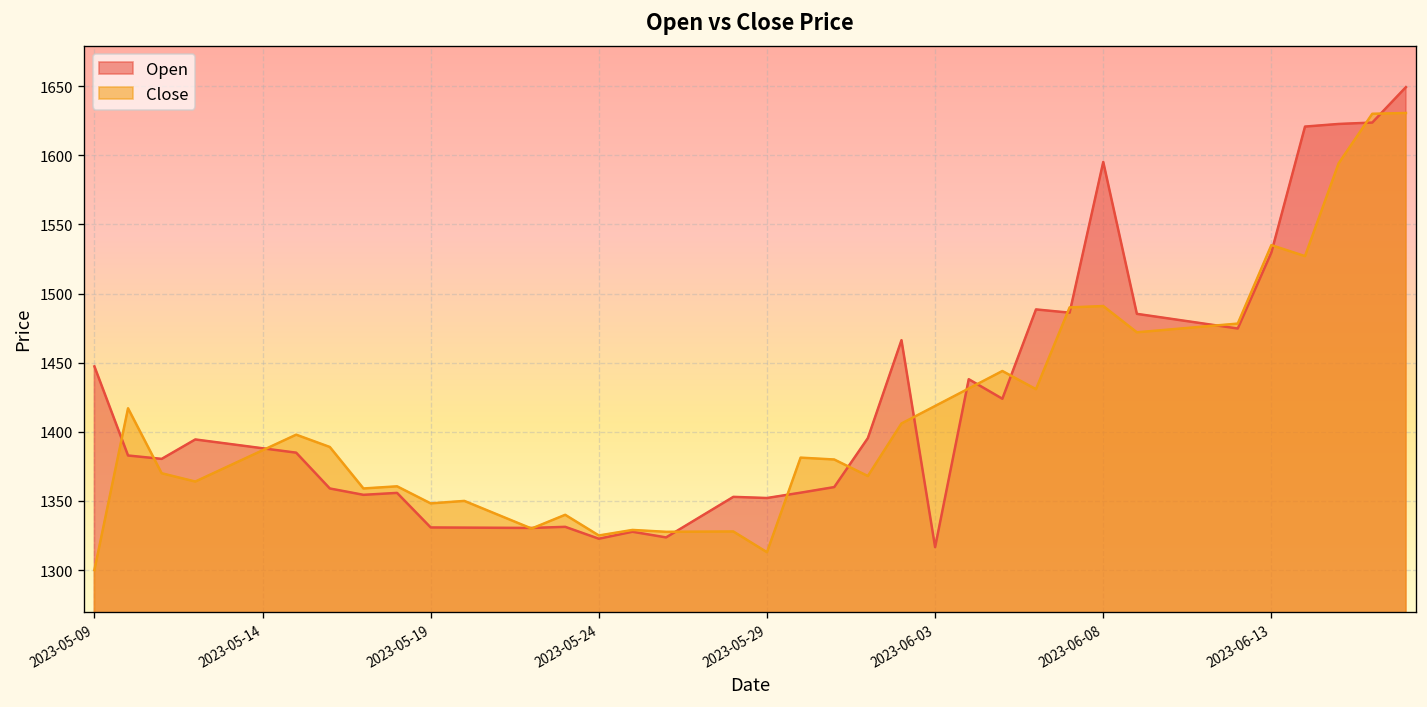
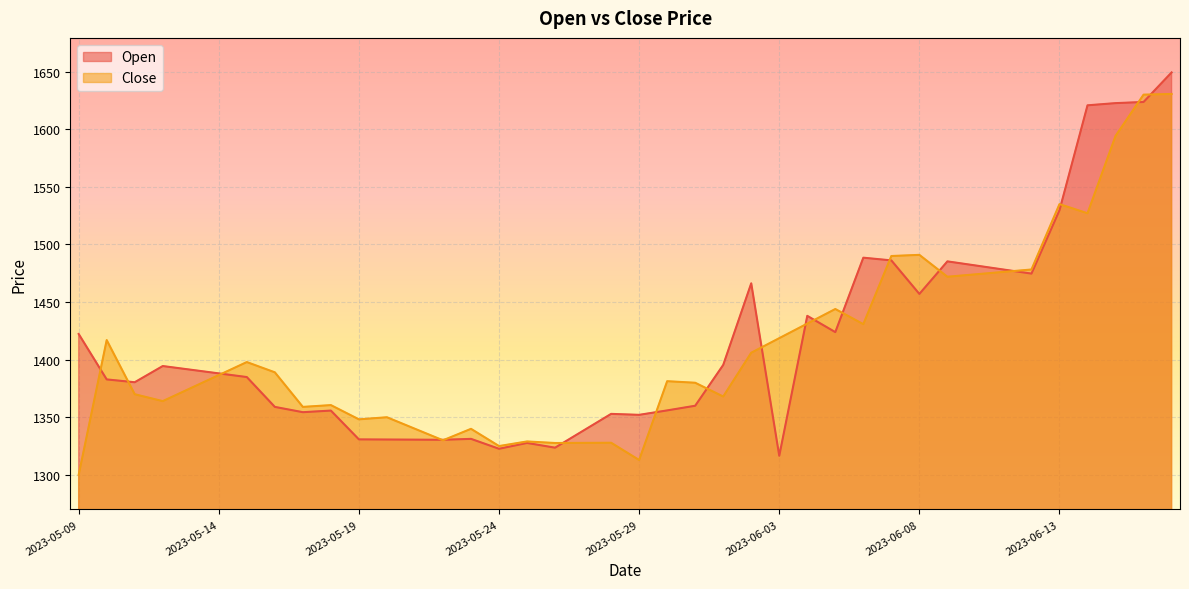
Open, 2023-05-09: 1447 -> 1422
Open, 2023-06-08: 1595 -> 1457
